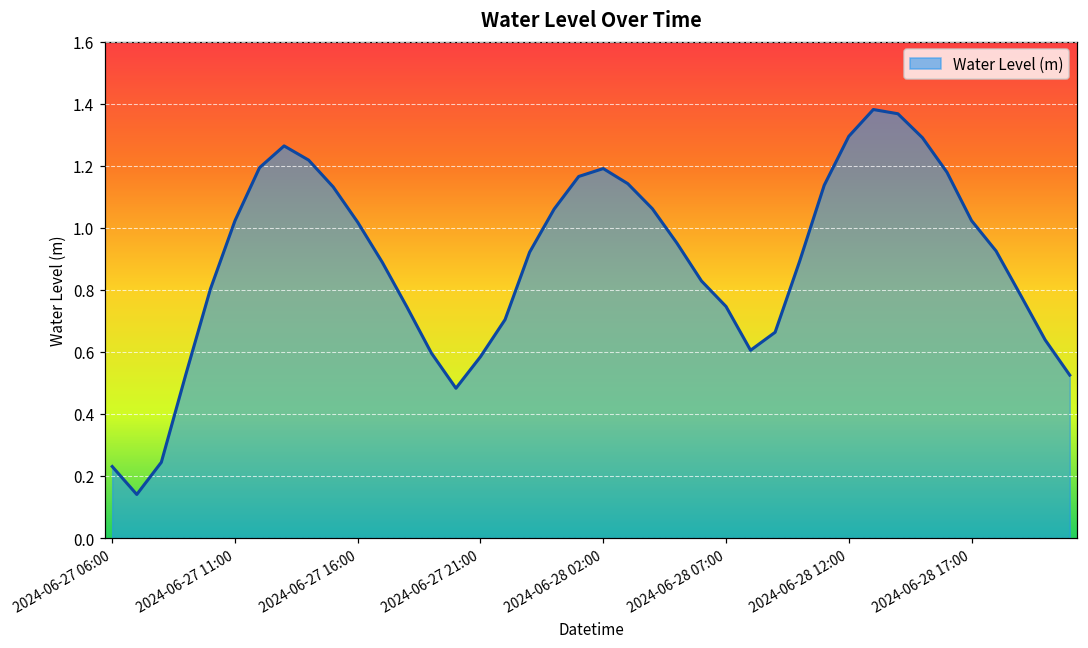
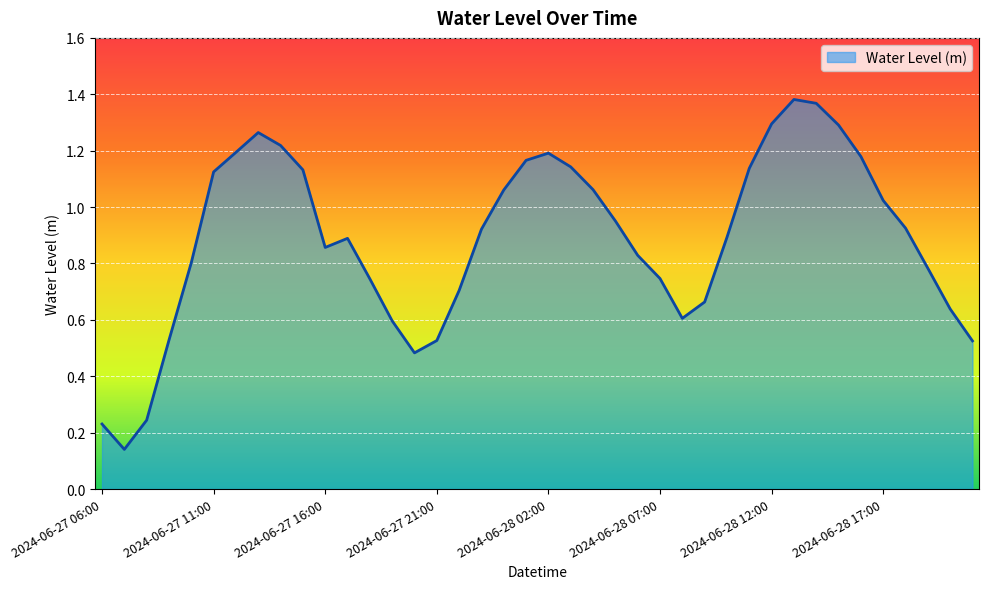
2024-06-27 11:00: 1.02 -> 1.12
2024-06-27 16:00: 1.02 -> 0.86
2024-06-27 21:00: 0.58 -> 0.53
